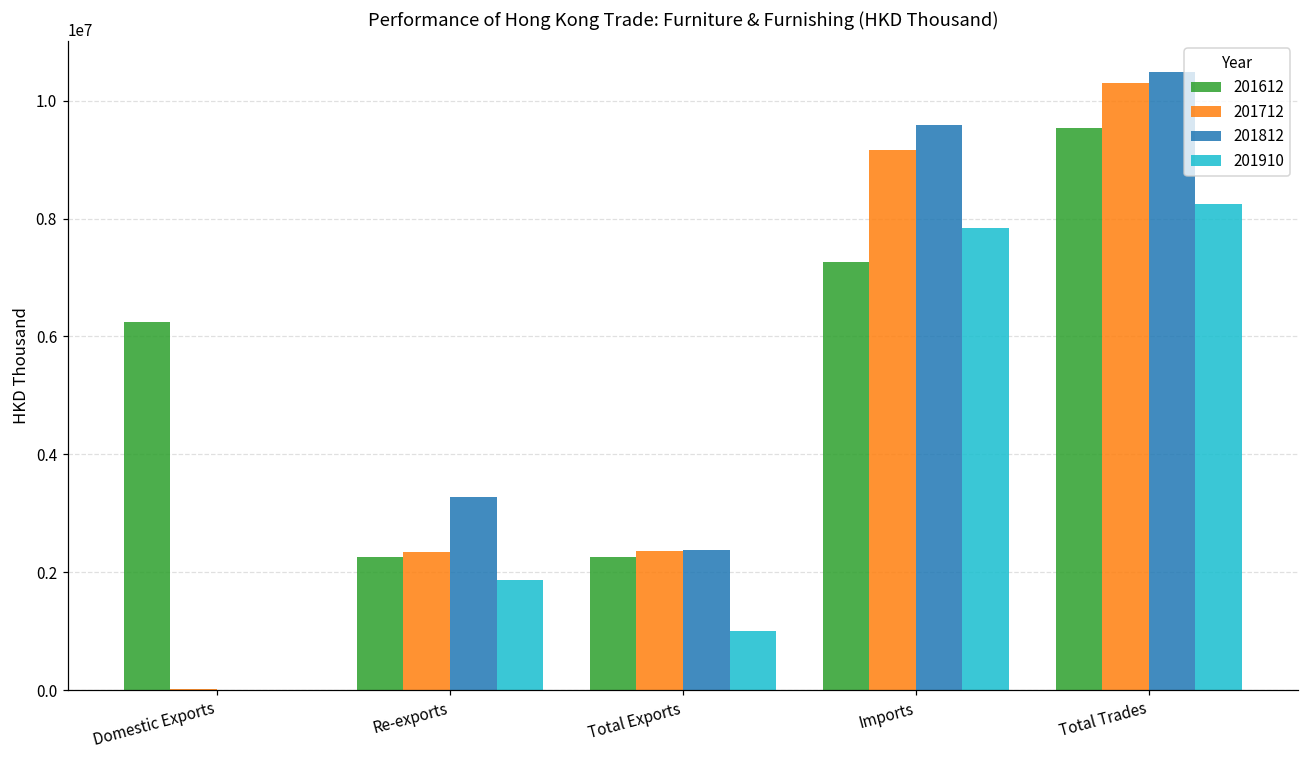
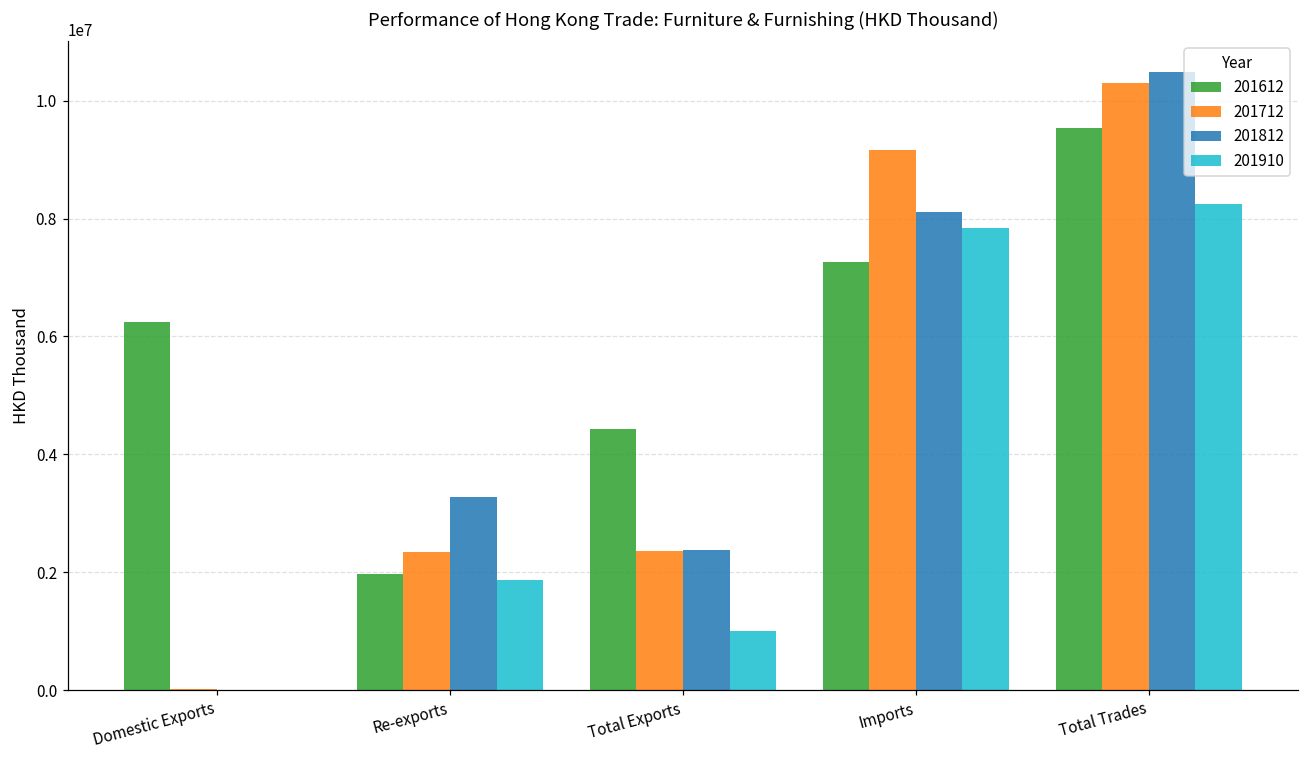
201612, Re-exports: 2300000 -> 2000000
201612, Total Exports: 2300000 -> 4400000
201812, Imports: 9600000 -> 8100000
